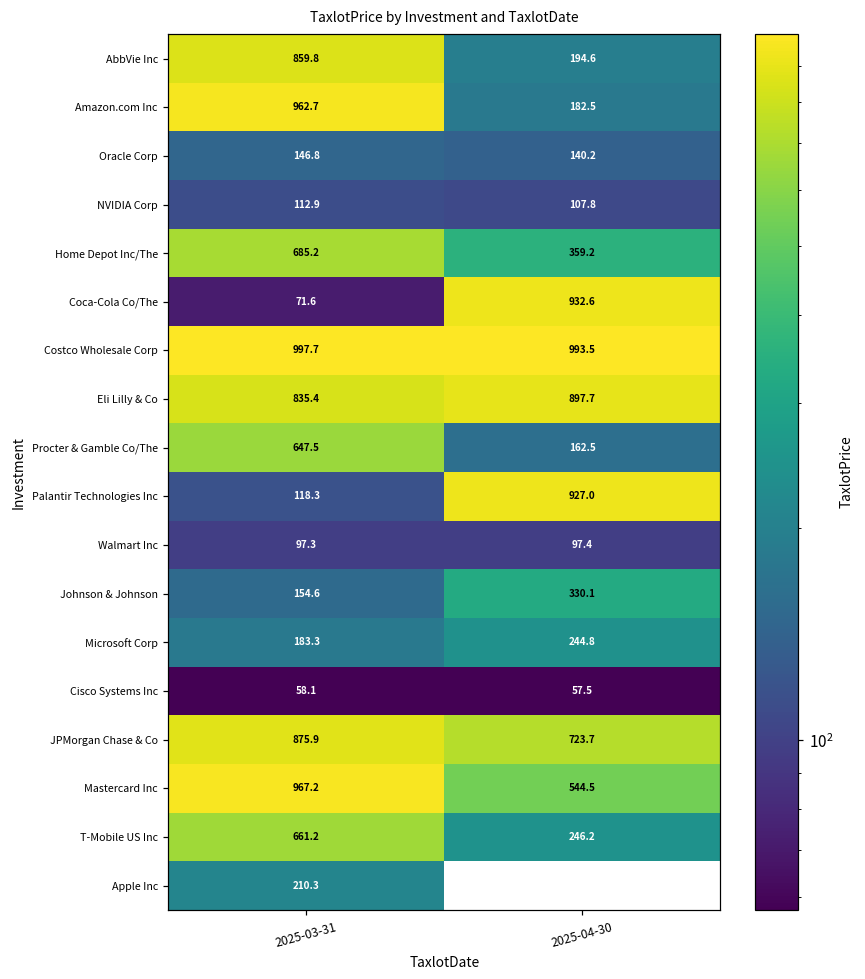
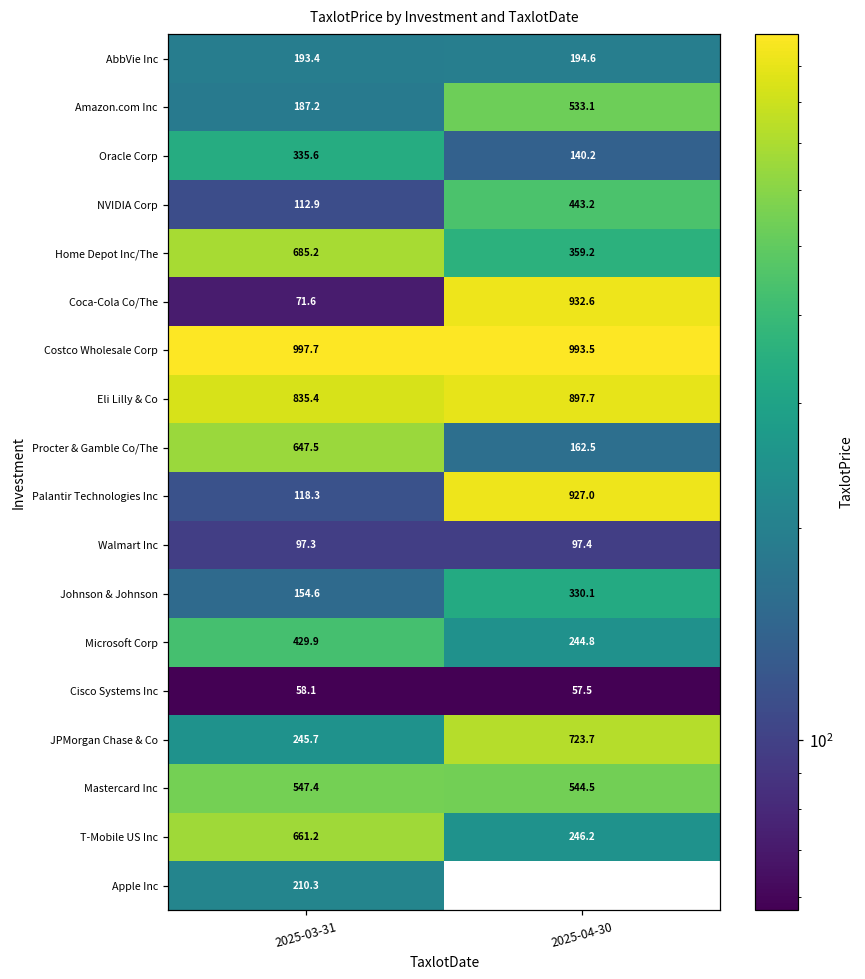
AbbVie Inc, 2025-03-31: 859.8 -> 193.4
Amazon.com Inc, 2025-03-31: 962.7 -> 187.2
Amazon.com Inc, 2025-04-30: 182.5 -> 533.1
Oracle Corp, 2025-03-31: 146.8 -> 335.6
NVIDIA Corp, 2025-04-30: 107.8 -> 443.2
Microsoft Corp, 2025-03-31: 183.3 -> 429.9
JPMorgan Chase & Co, 2025-03-31: 875.9 -> 245.7
Mastercard Inc, 2025-03-31: 967.2 -> 547.4
